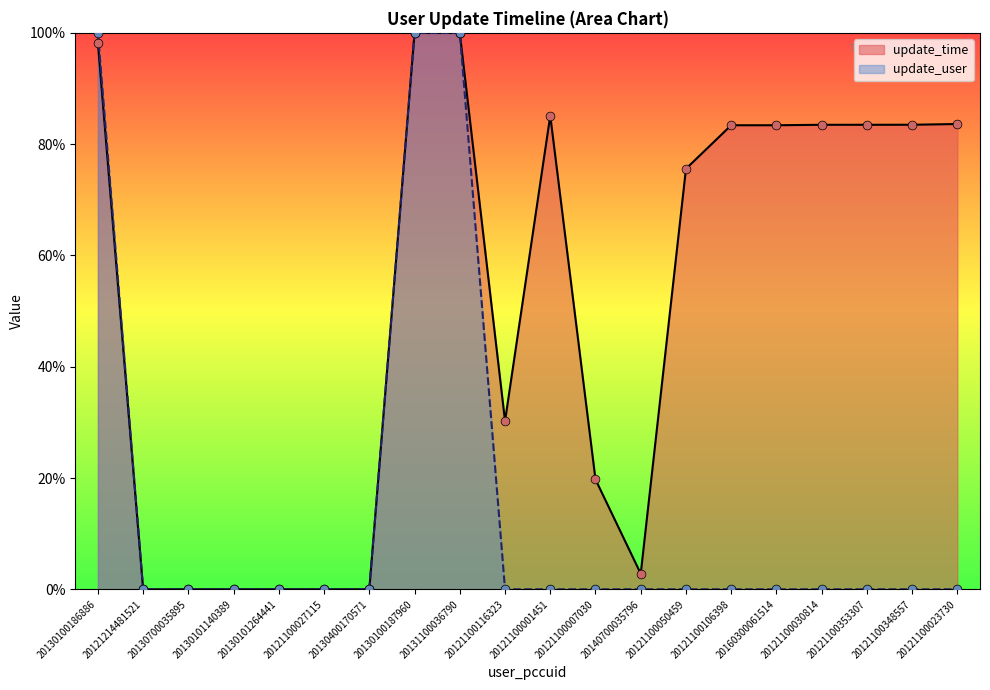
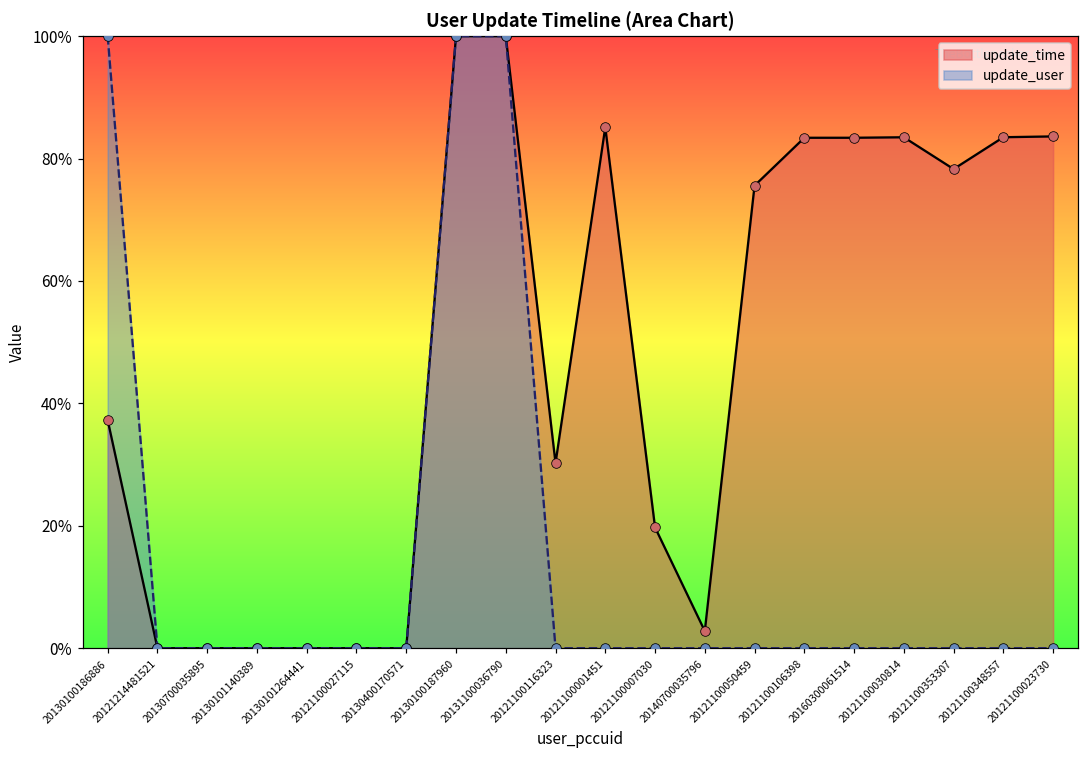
update_time, 20130100186886: 98% -> 37%
update_time, 20121100353307: 83% -> 78%
